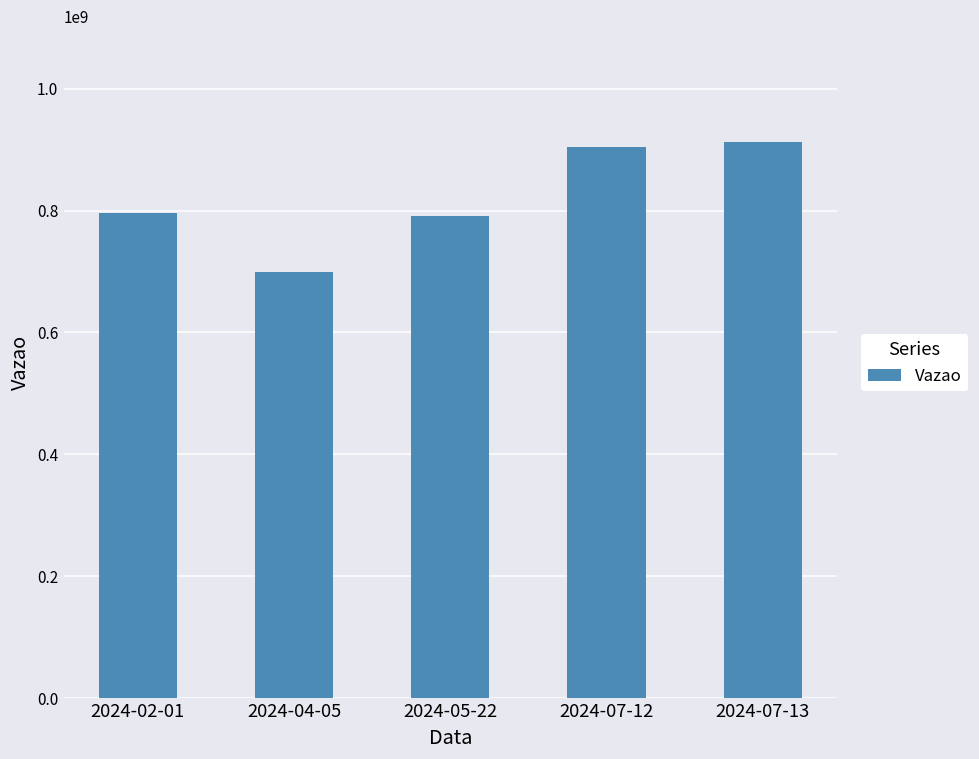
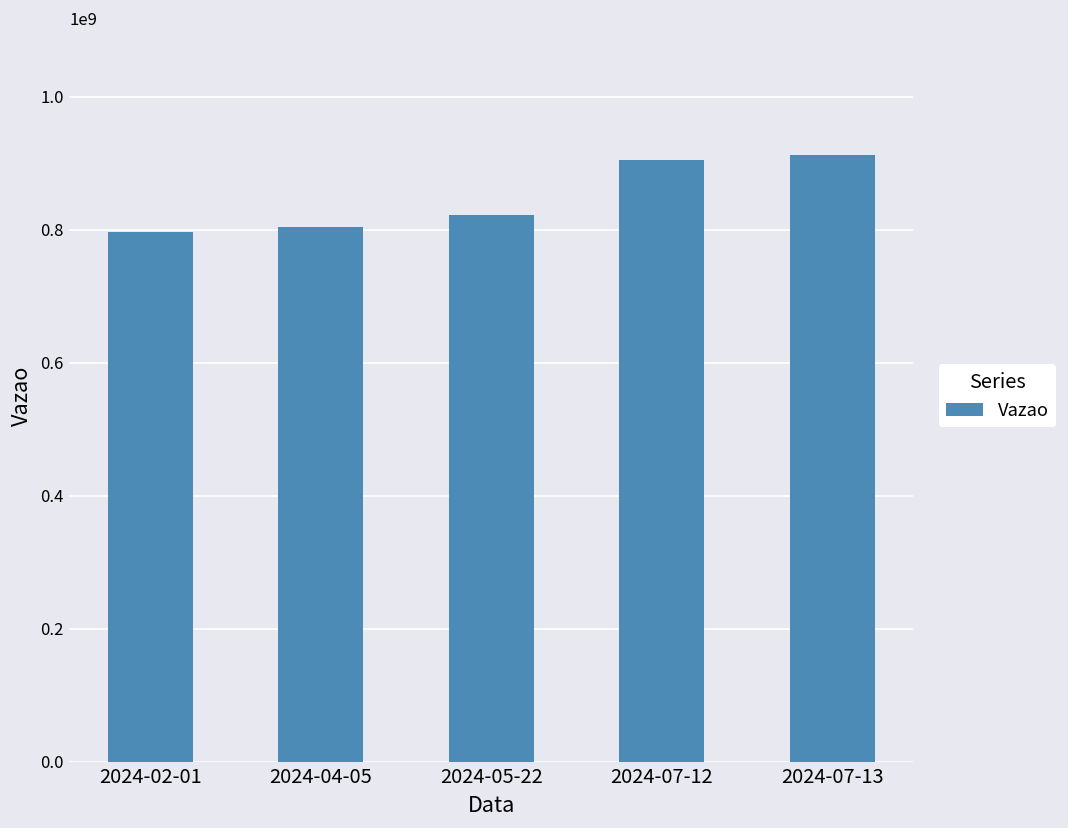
2024-04-05: 700000000 -> 800000000
2024-05-22: 790000000 -> 820000000
